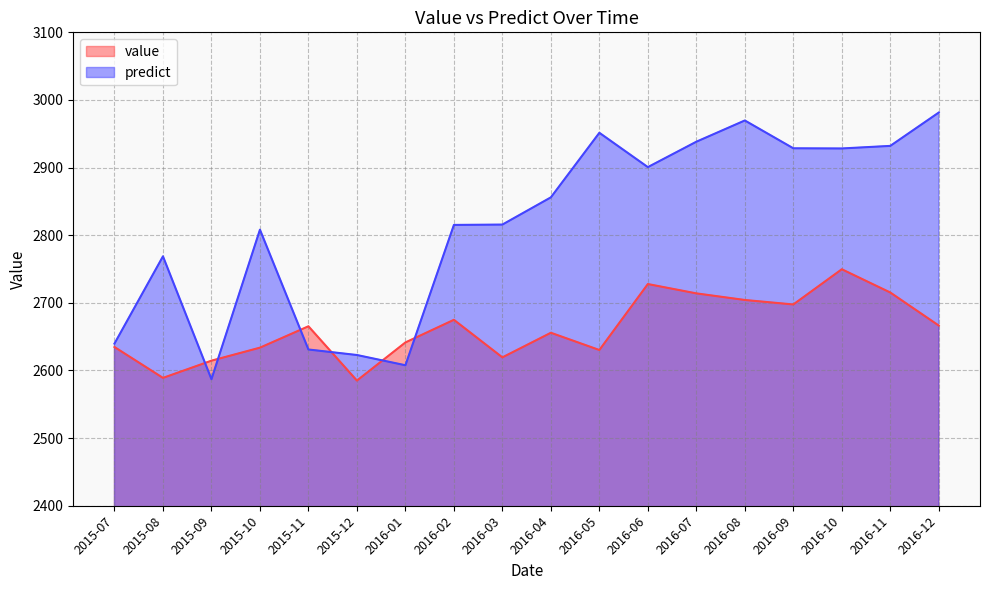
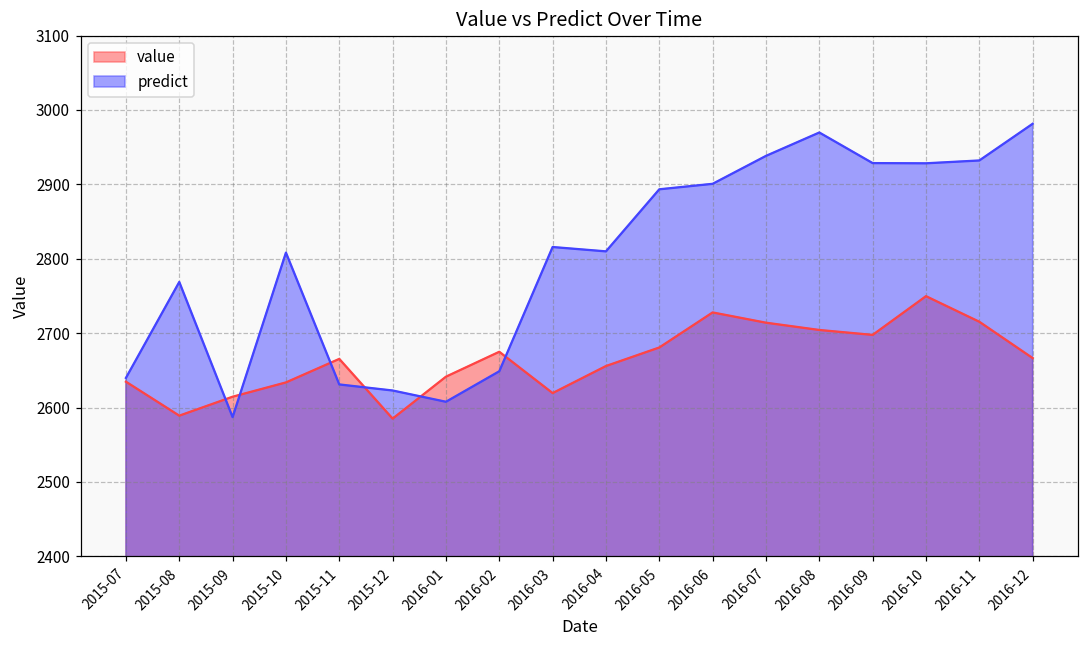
predict, 2016-02: 2820 -> 2650
predict, 2016-04: 2860 -> 2810
value, 2016-05: 2630 -> 2680
predict, 2016-05: 2950 -> 2890
